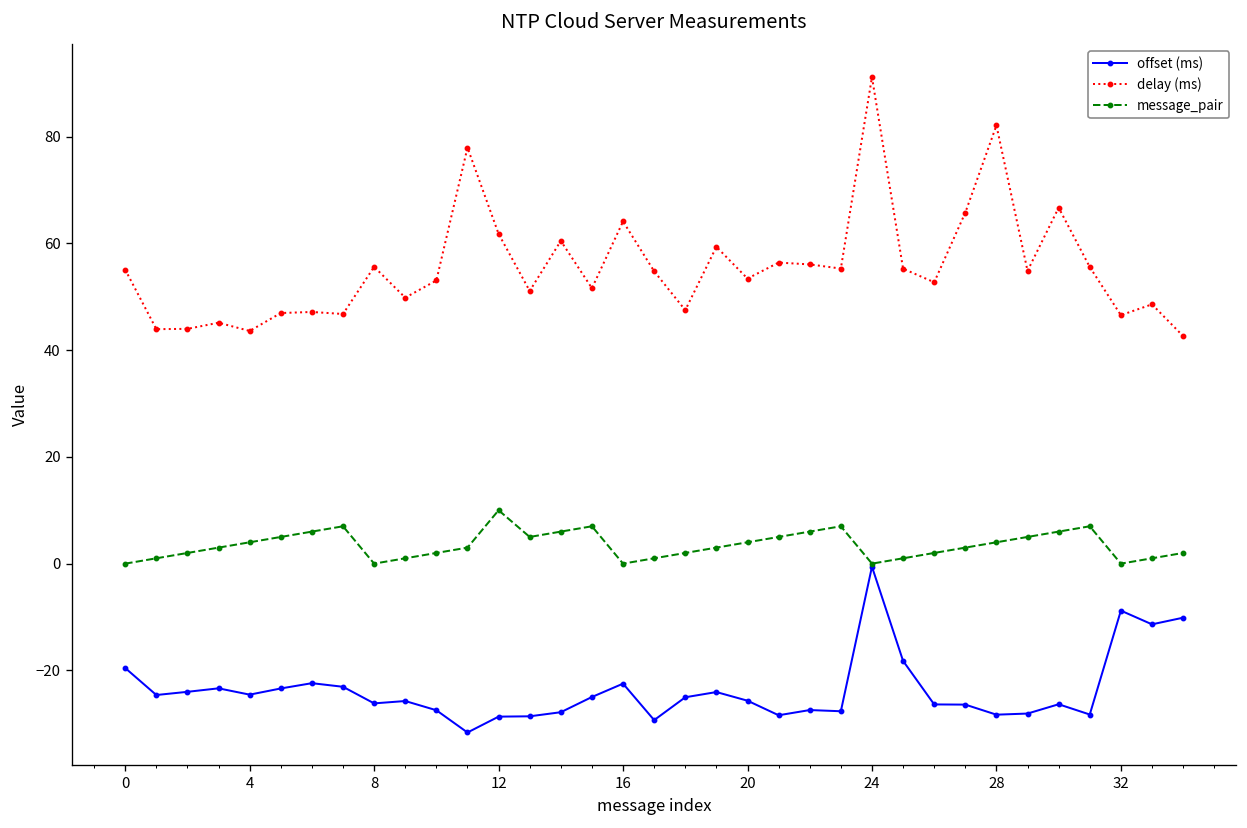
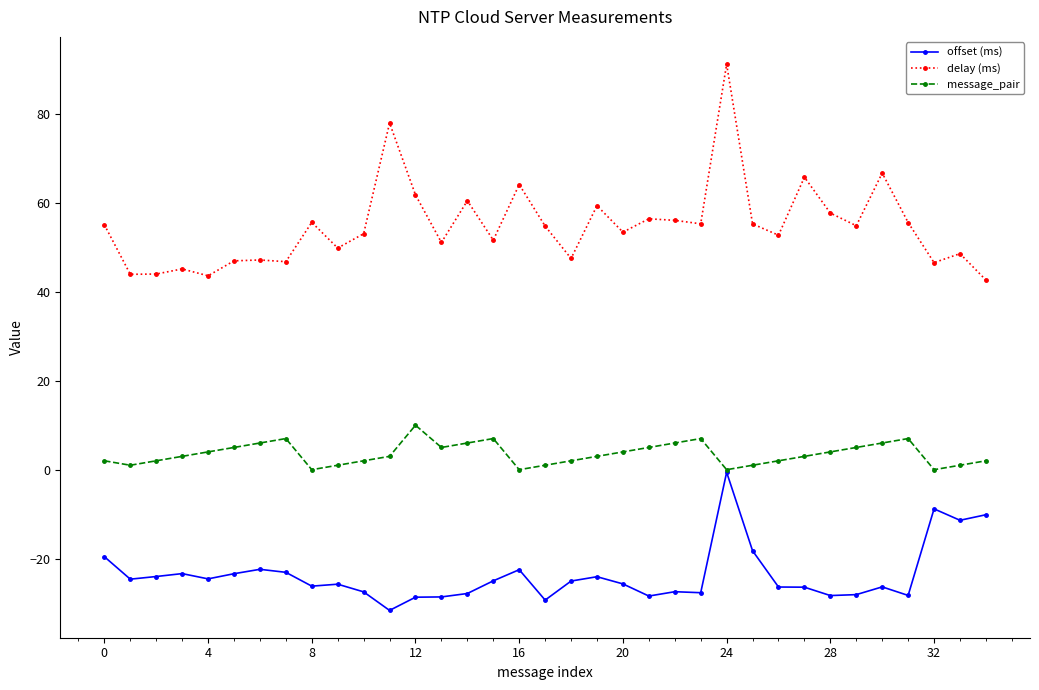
message_pair, 0: 0 -> 2
delay (ms), 28: 82 -> 58
